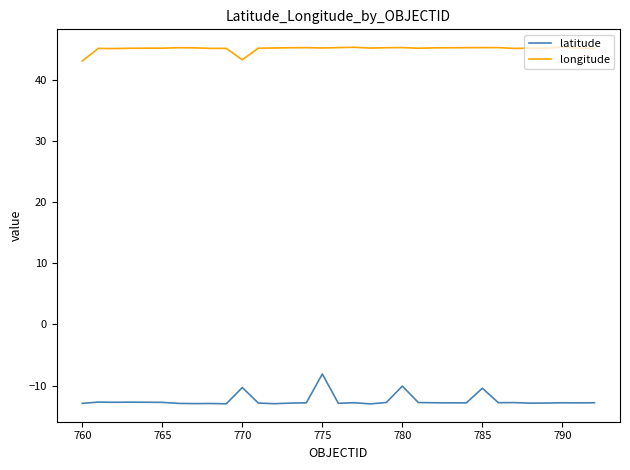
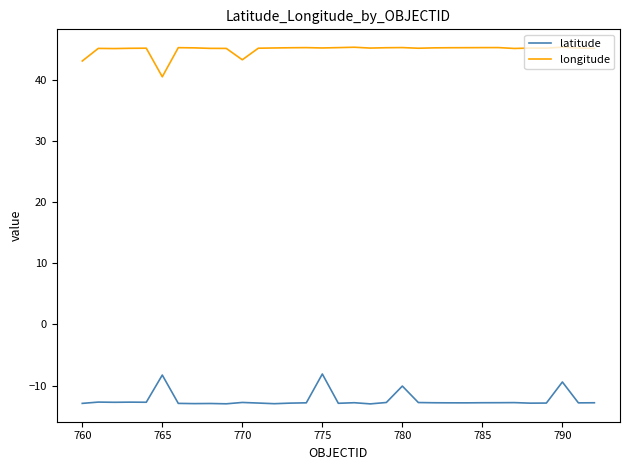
latitude, 765: -13 -> -8
longitude, 765: 45 -> 40
latitude, 770: -10 -> -13
latitude, 785: -10 -> -13
latitude, 790: -13 -> -9
